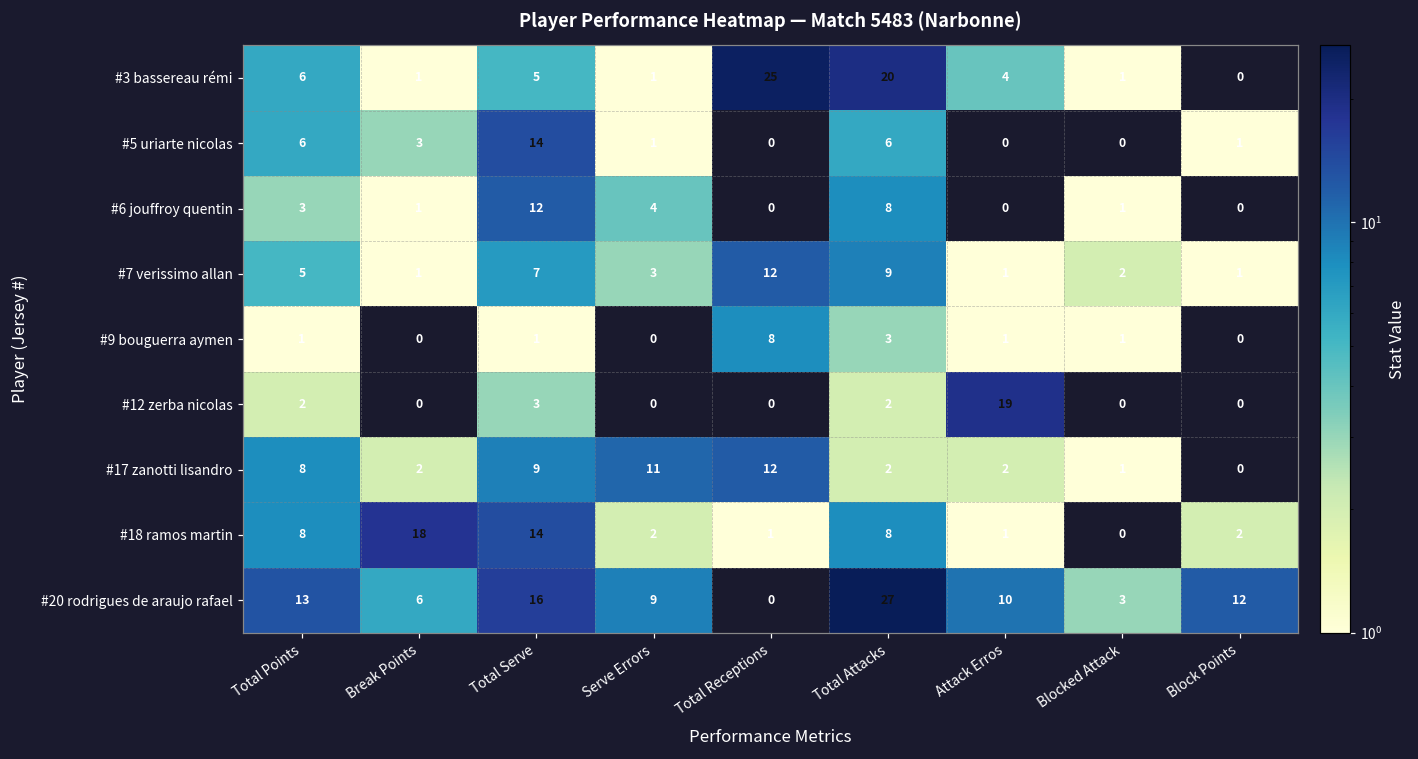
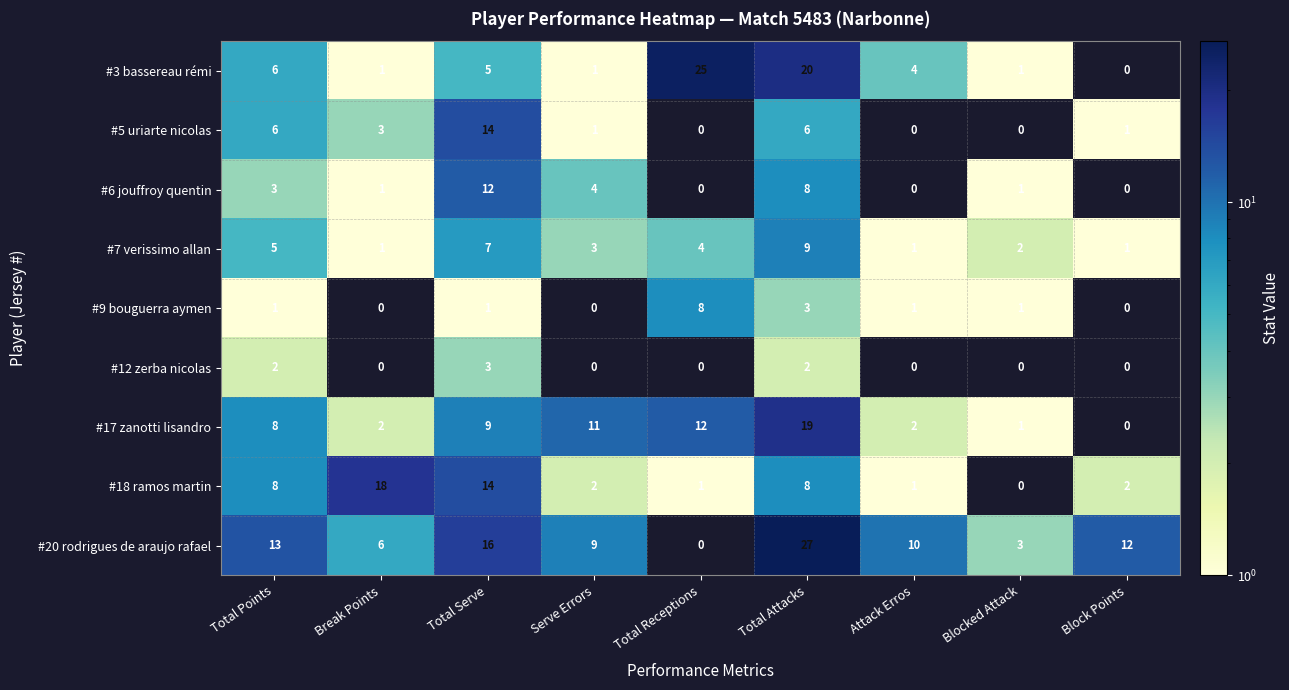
#7 verissimo allan, Total Receptions: 12 -> 4
#12 zerba nicolas, Attack Erros: 19 -> 0
#17 zanotti lisandro, Total Attacks: 2 -> 19
